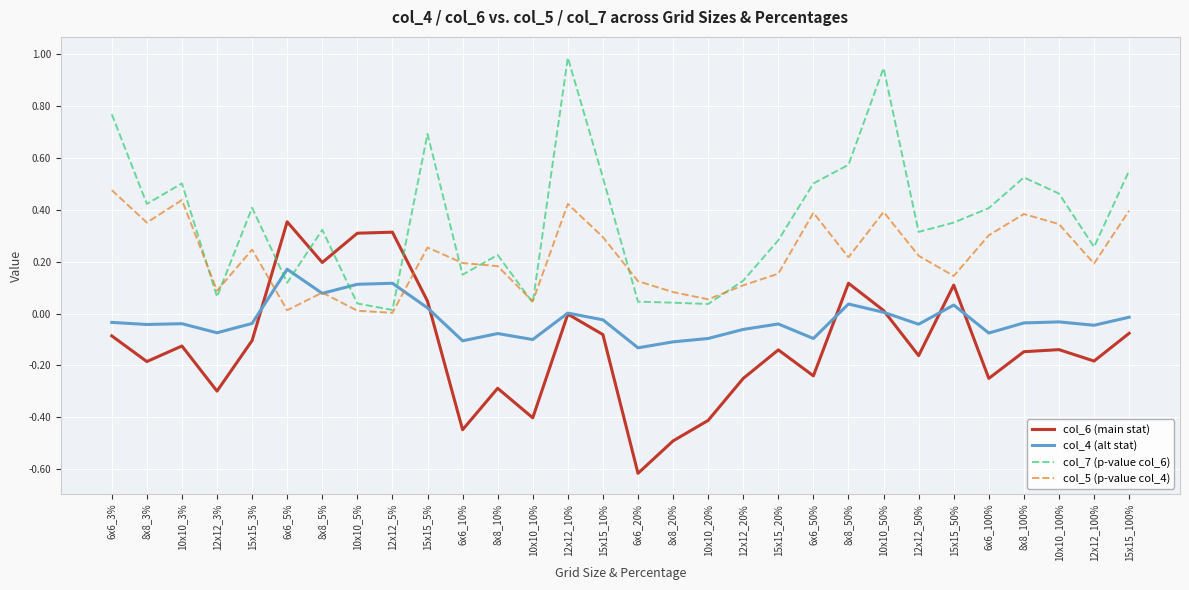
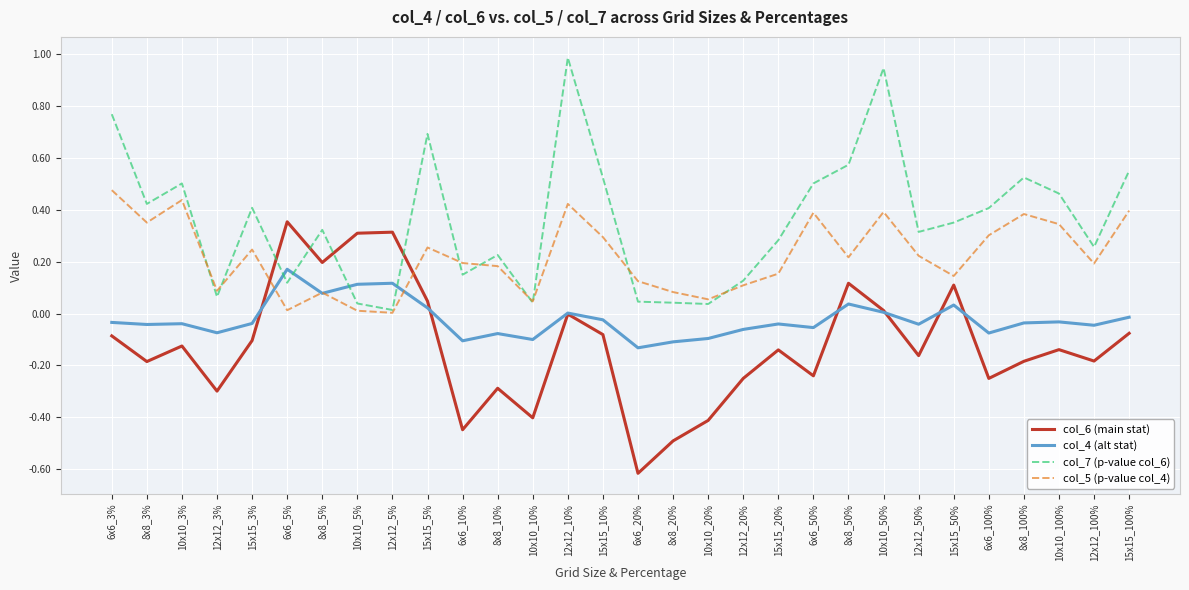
col_4 (alt stat), 6x6_50%: -0.10 -> -0.05
col_6 (main stat), 8x8_100%: -0.15 -> -0.18
